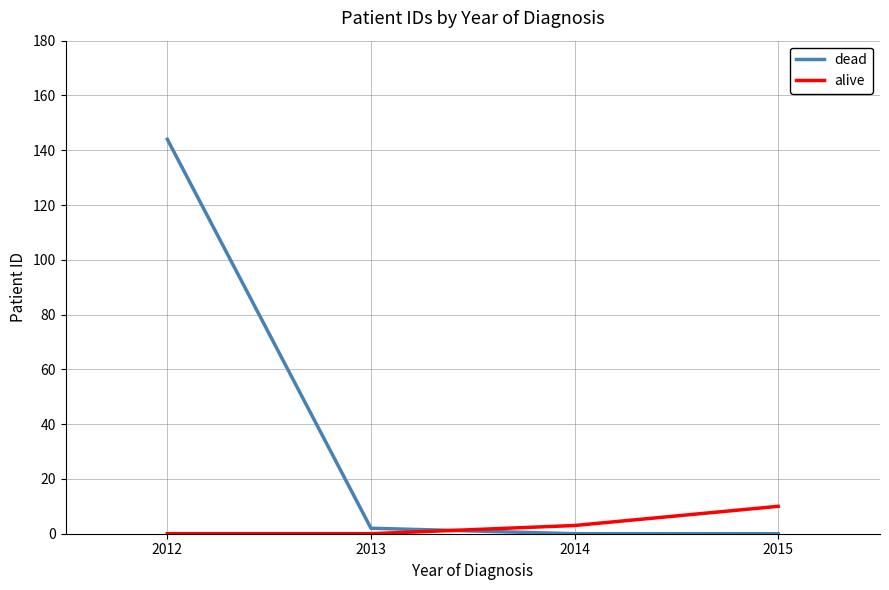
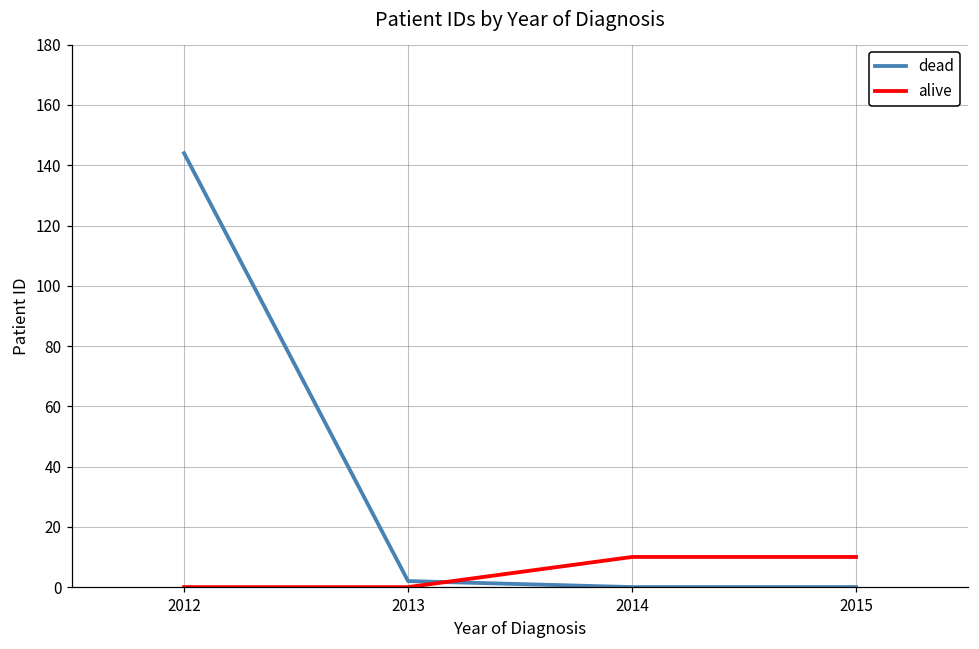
alive, 2014: 3 -> 10
